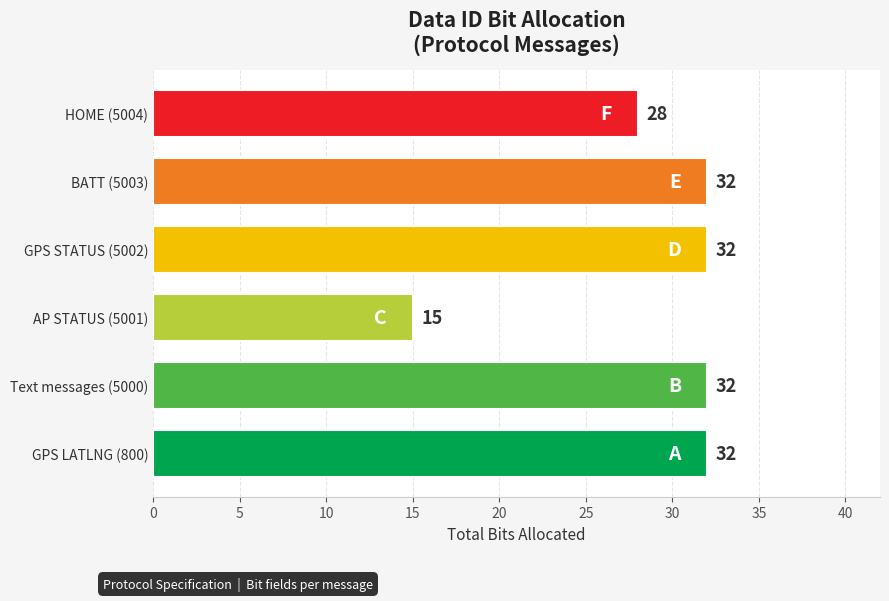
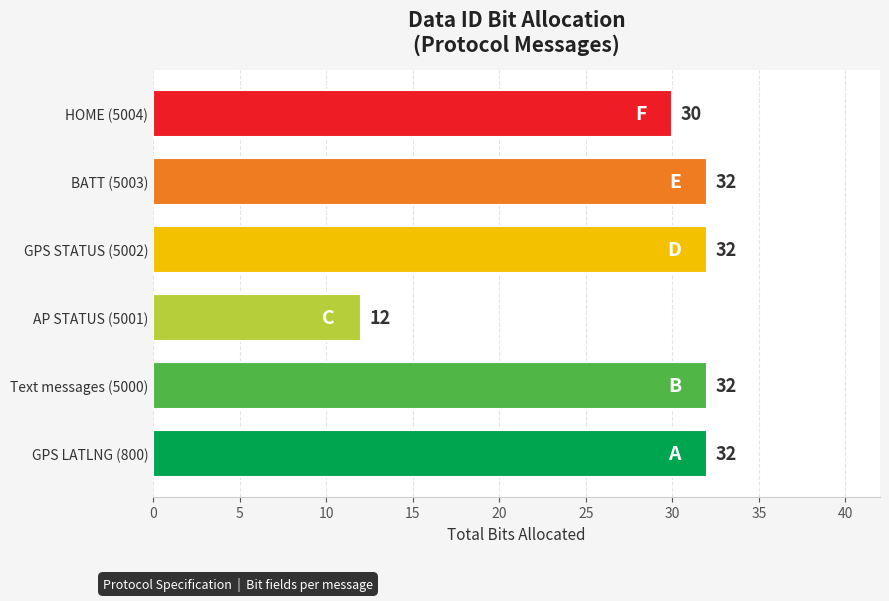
HOME (5004): 28 -> 30
AP STATUS (5001): 15 -> 12
